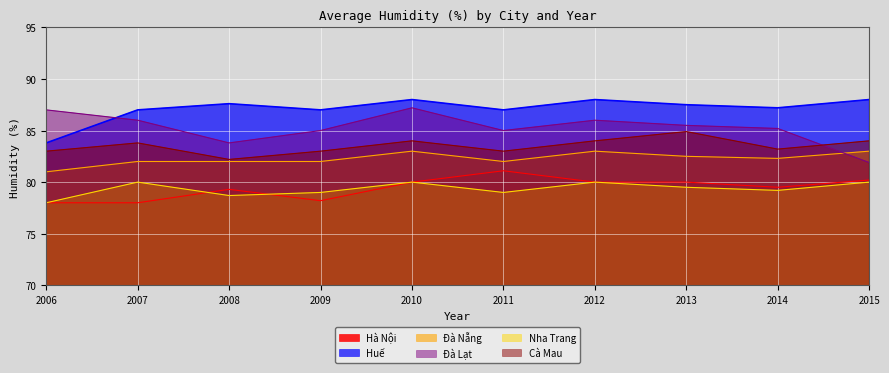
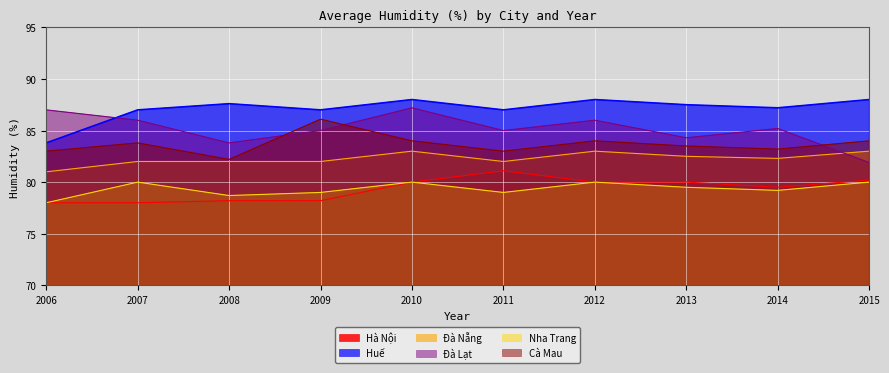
Hà Nội, 2008: 79.3 -> 78.2
Cà Mau, 2009: 83.0 -> 86.1
Đà Lạt, 2013: 85.5 -> 84.3
Cà Mau, 2013: 84.9 -> 83.5
